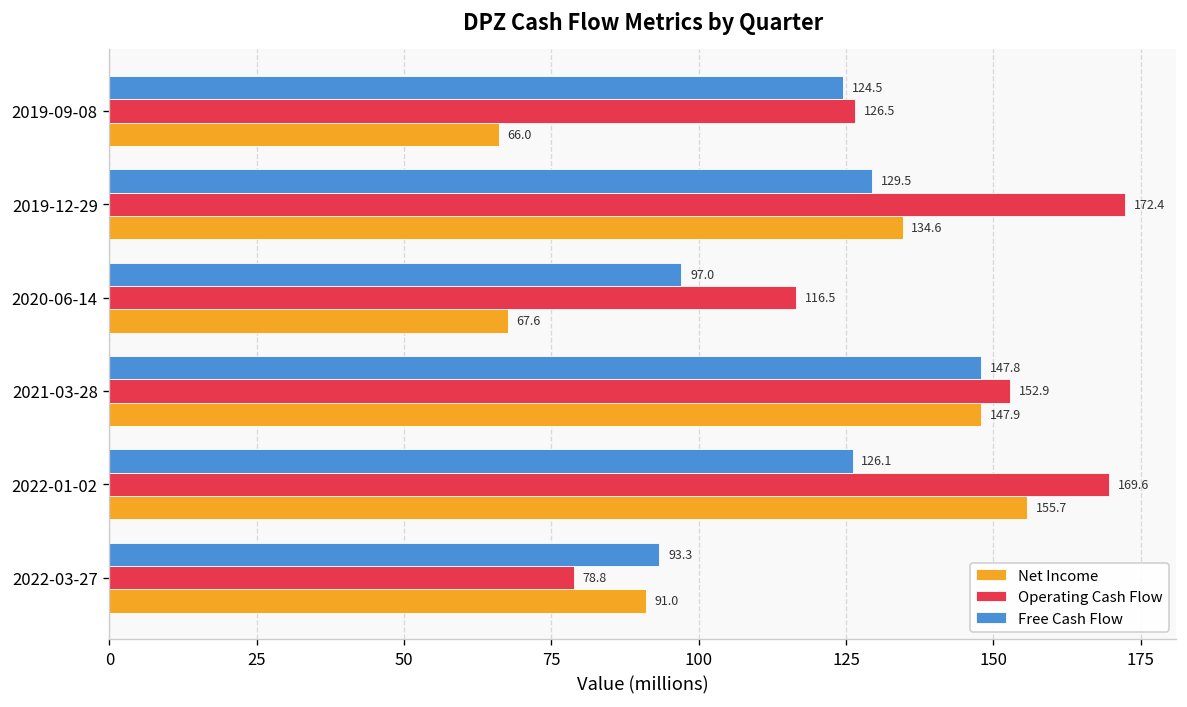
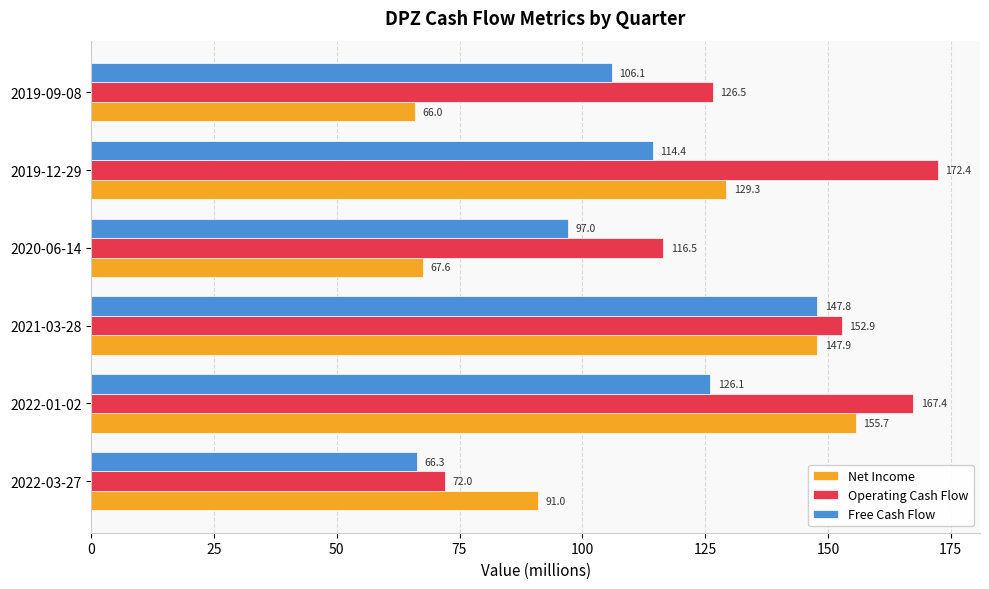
Free Cash Flow, 2019-09-08: 124.5 -> 106.1
Free Cash Flow, 2019-12-29: 129.5 -> 114.4
Net Income, 2019-12-29: 134.6 -> 129.3
Operating Cash Flow, 2022-01-02: 169.6 -> 167.4
Free Cash Flow, 2022-03-27: 93.3 -> 66.3
Operating Cash Flow, 2022-03-27: 78.8 -> 72.0
